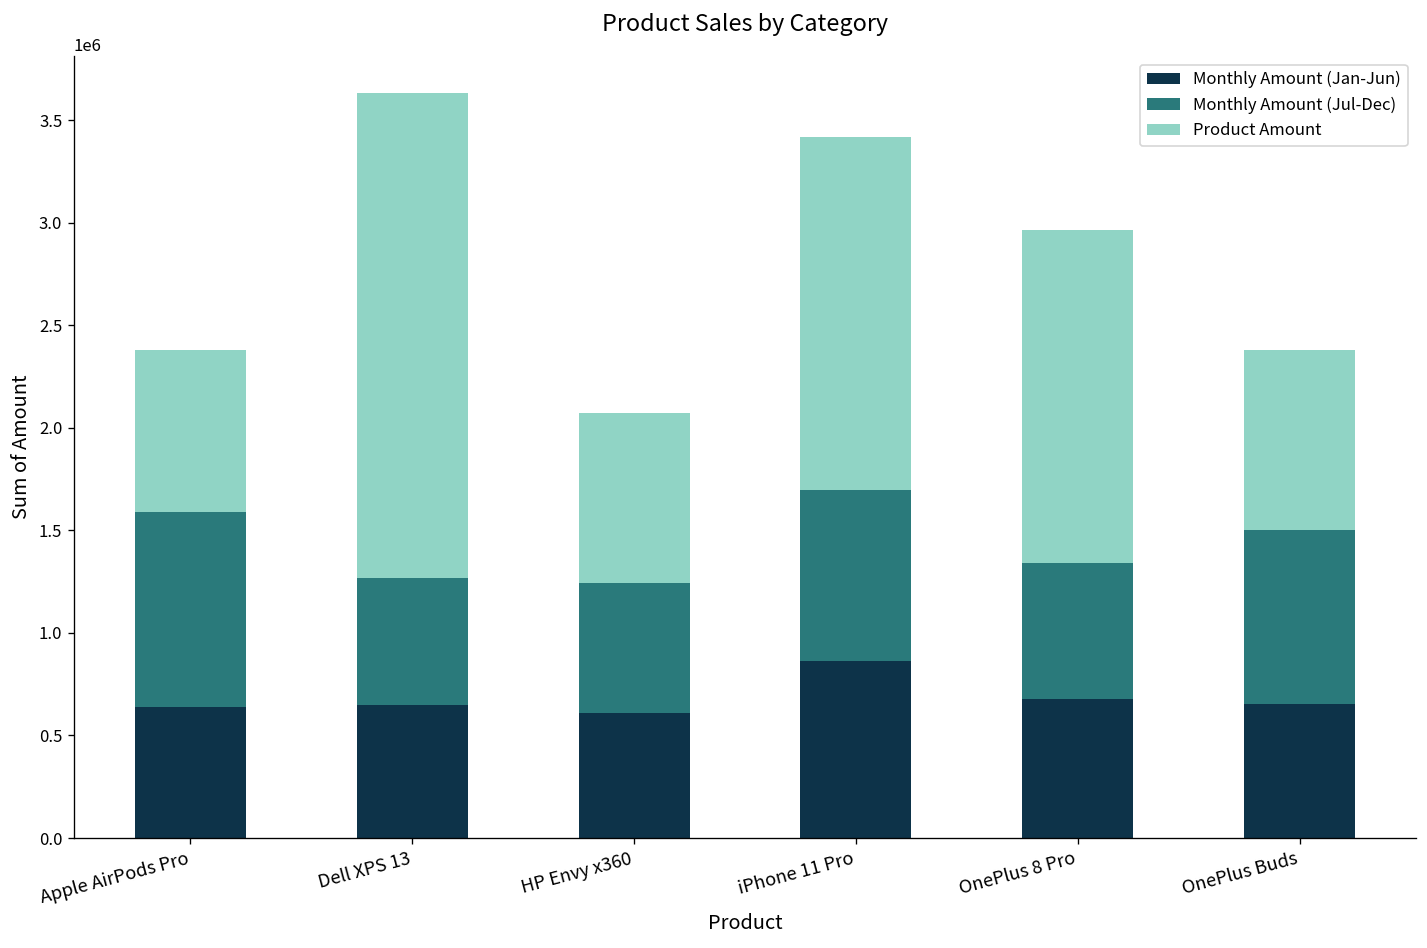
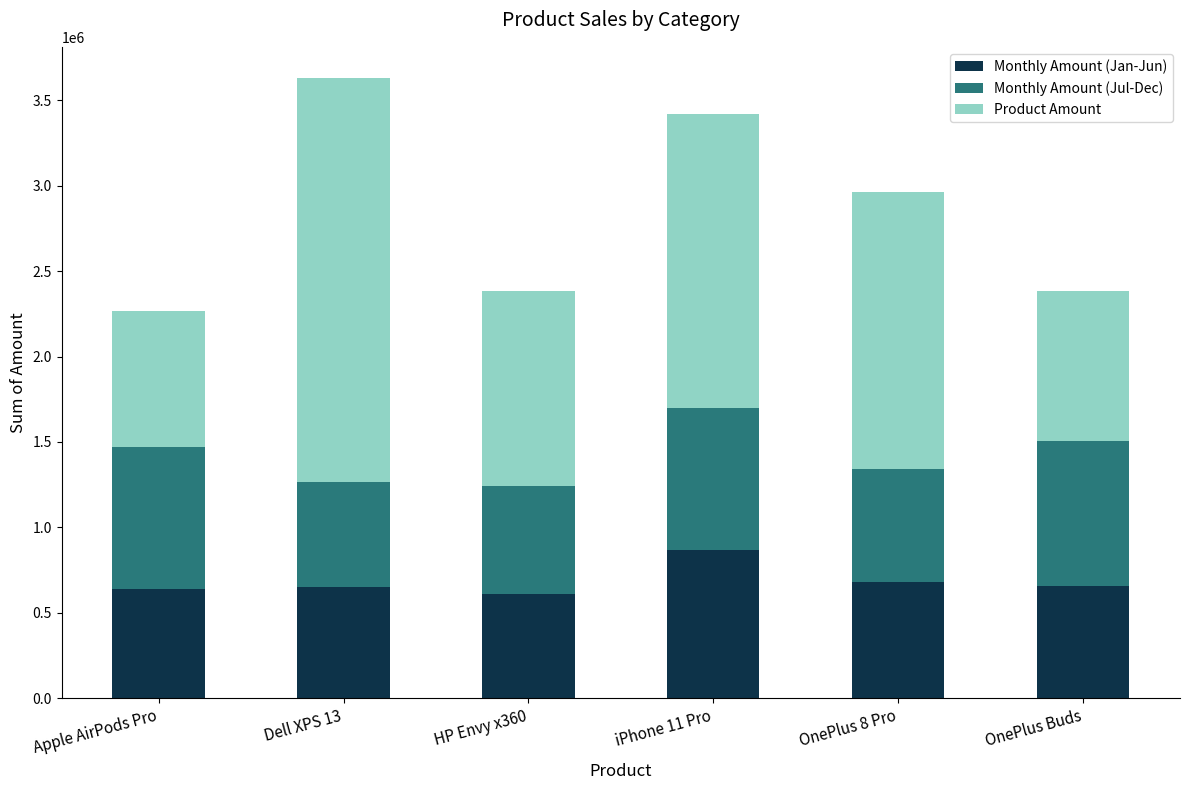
Monthly Amount (Jul-Dec), Apple AirPods Pro: 950000 -> 830000
Product Amount, HP Envy x360: 830000 -> 1140000
